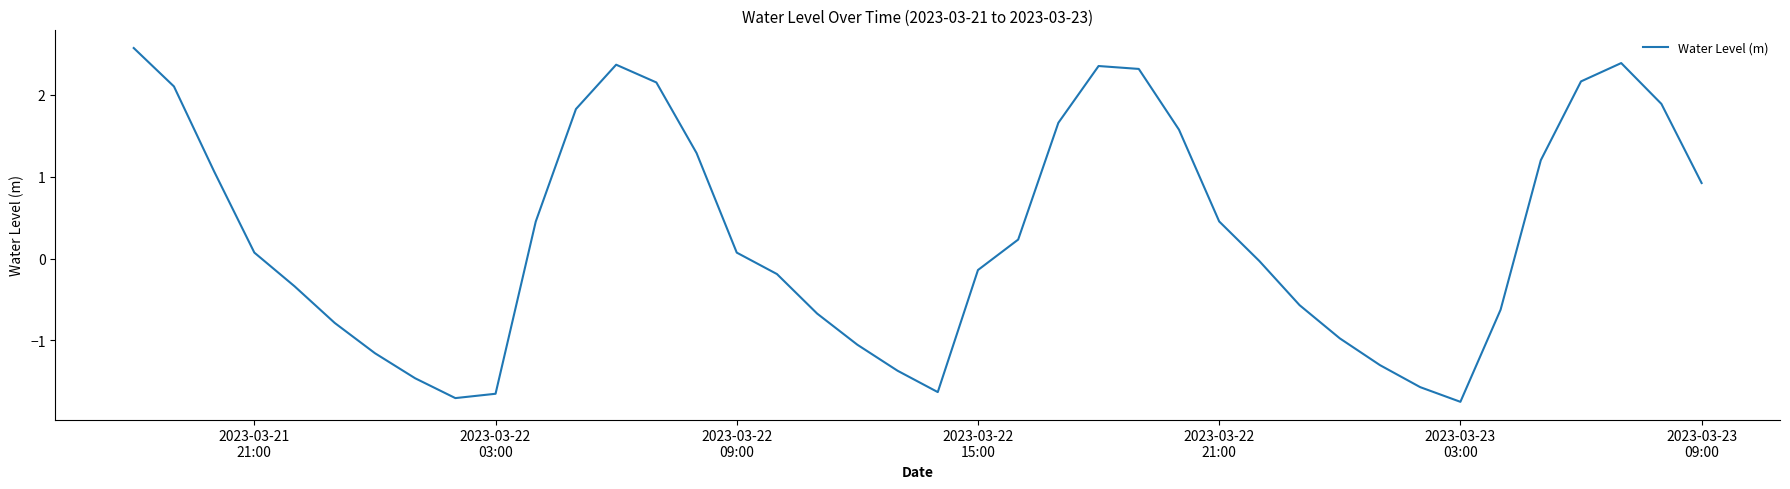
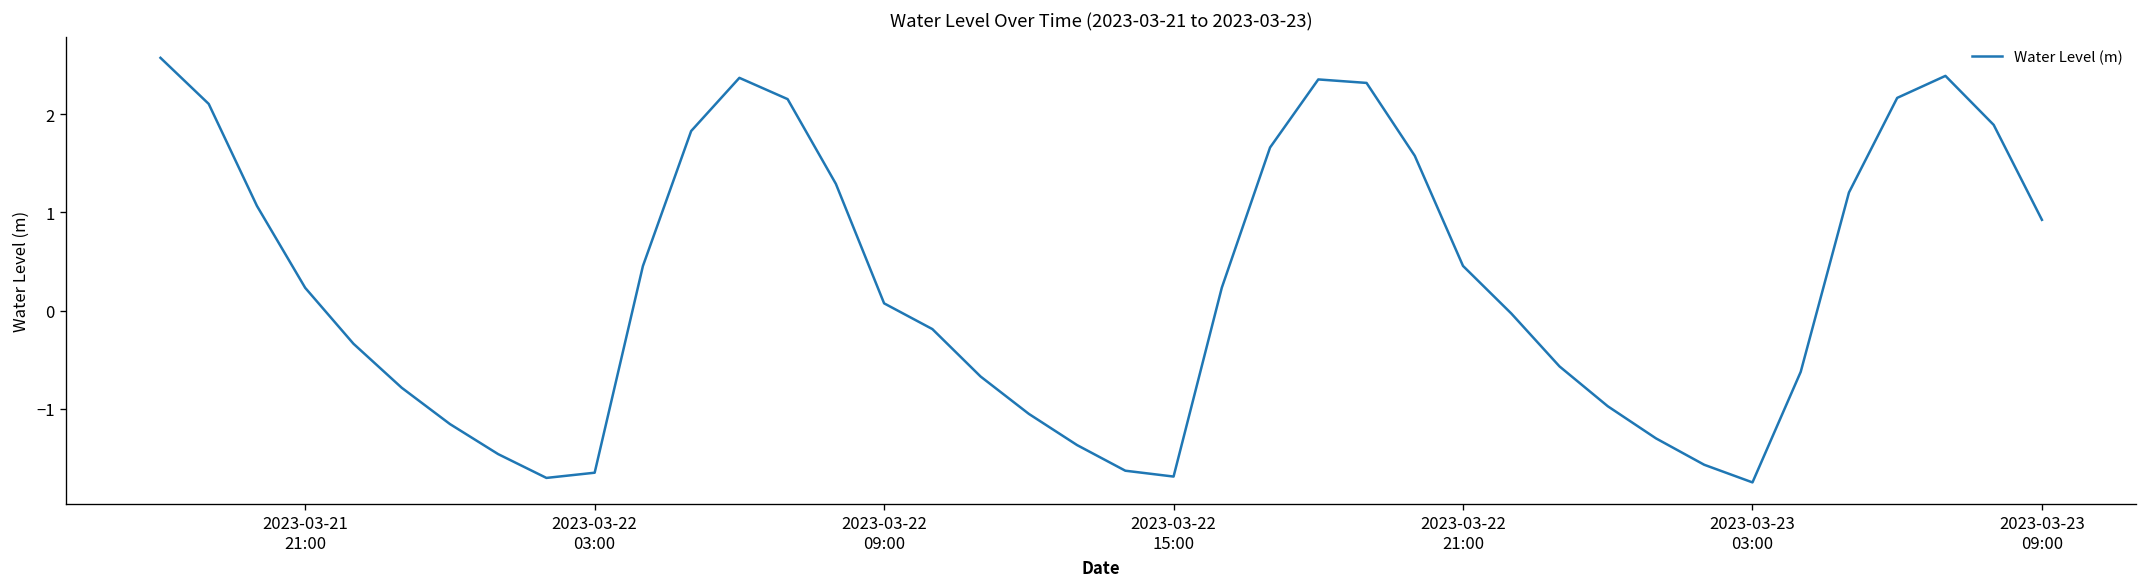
2023-03-21 21:00: 0.1 -> 0.2
2023-03-22 15:00: -0.1 -> -1.7
